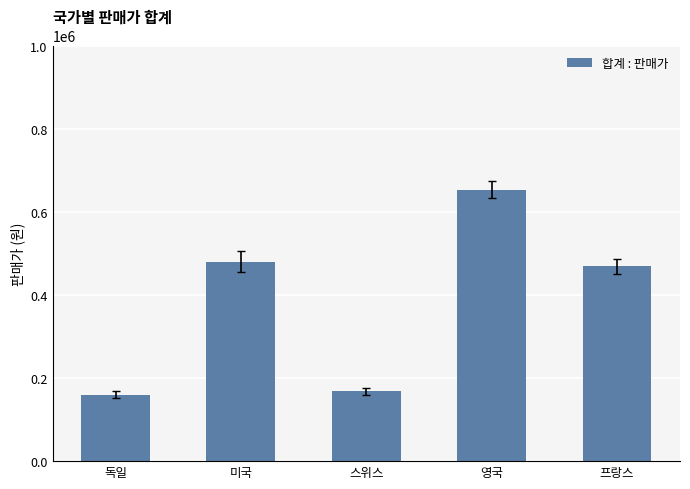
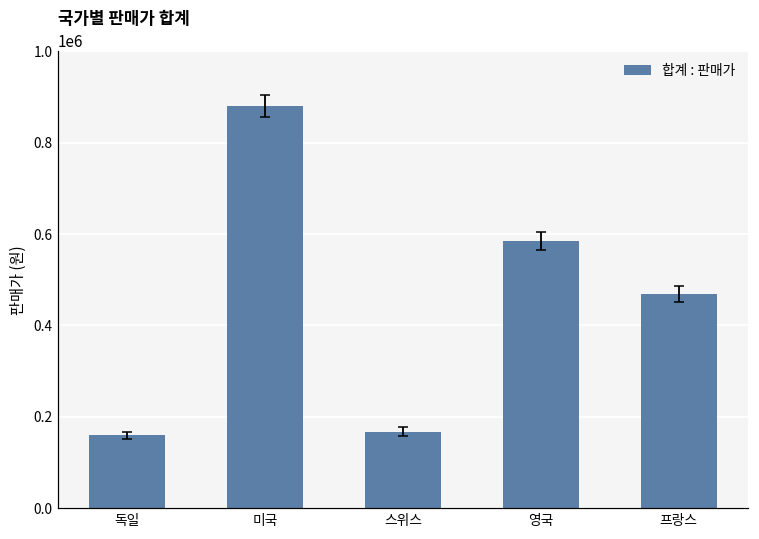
합계 : 판매가, 미국: 480000 -> 880000
합계 : 판매가, 영국: 650000 -> 580000
